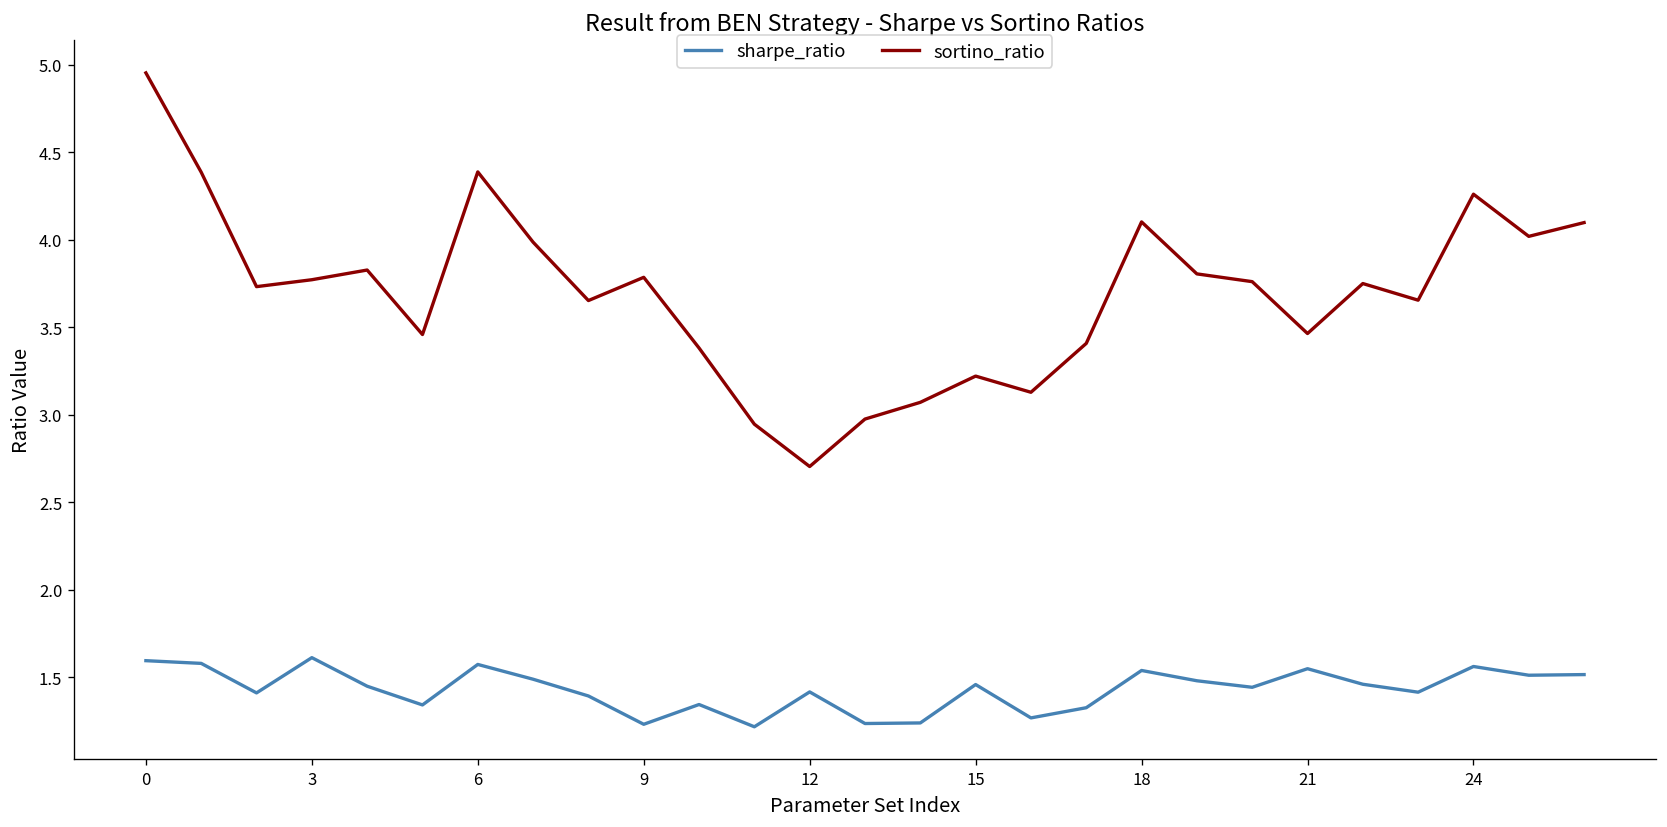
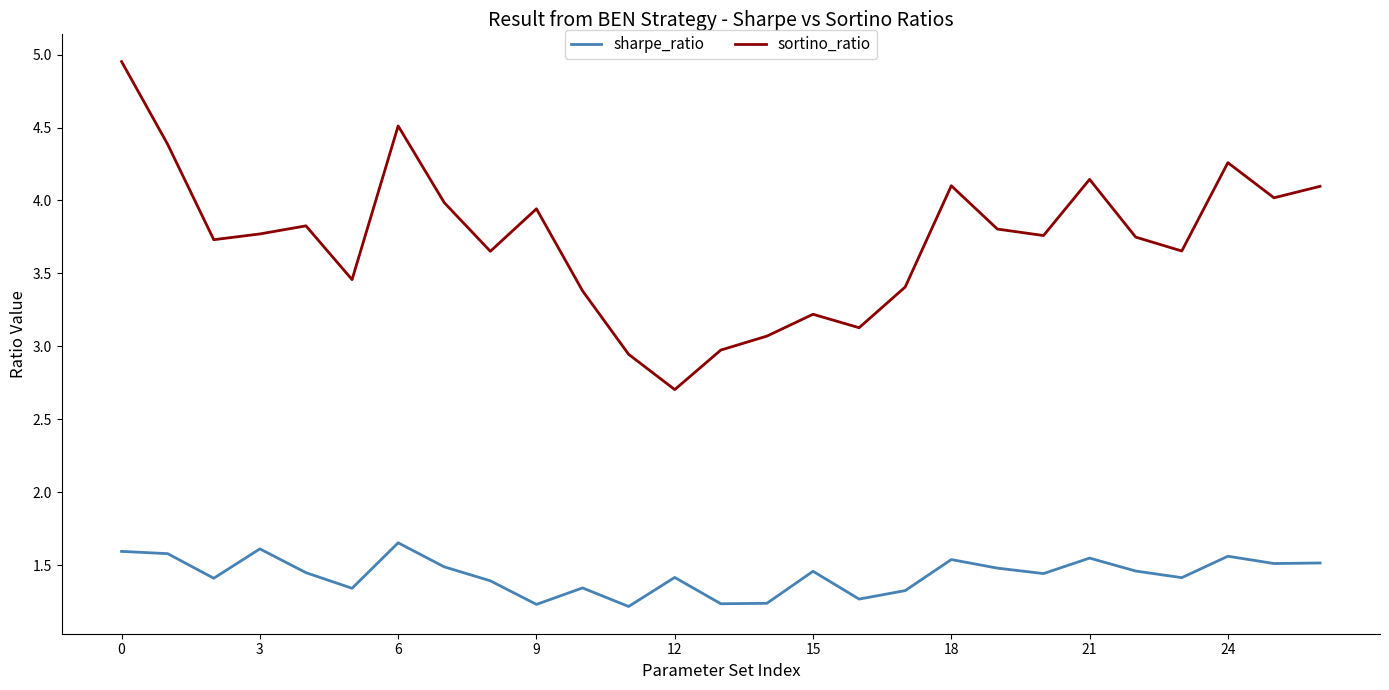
sharpe_ratio, 6: 1.57 -> 1.65
sortino_ratio, 6: 4.39 -> 4.51
sortino_ratio, 9: 3.78 -> 3.94
sortino_ratio, 21: 3.46 -> 4.14
